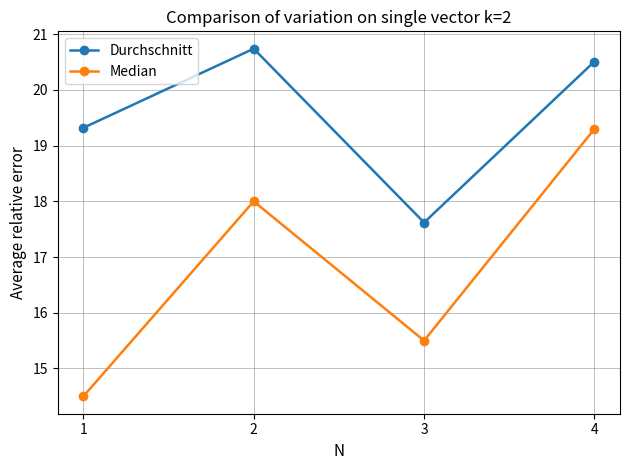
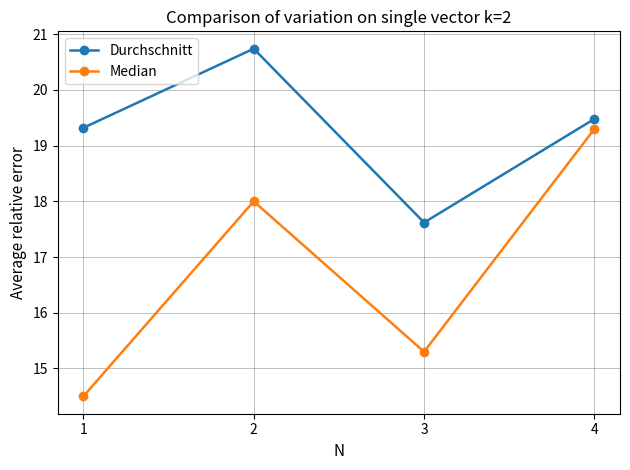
Median, 3: 15.5 -> 15.3
Durchschnitt, 4: 20.5 -> 19.5
